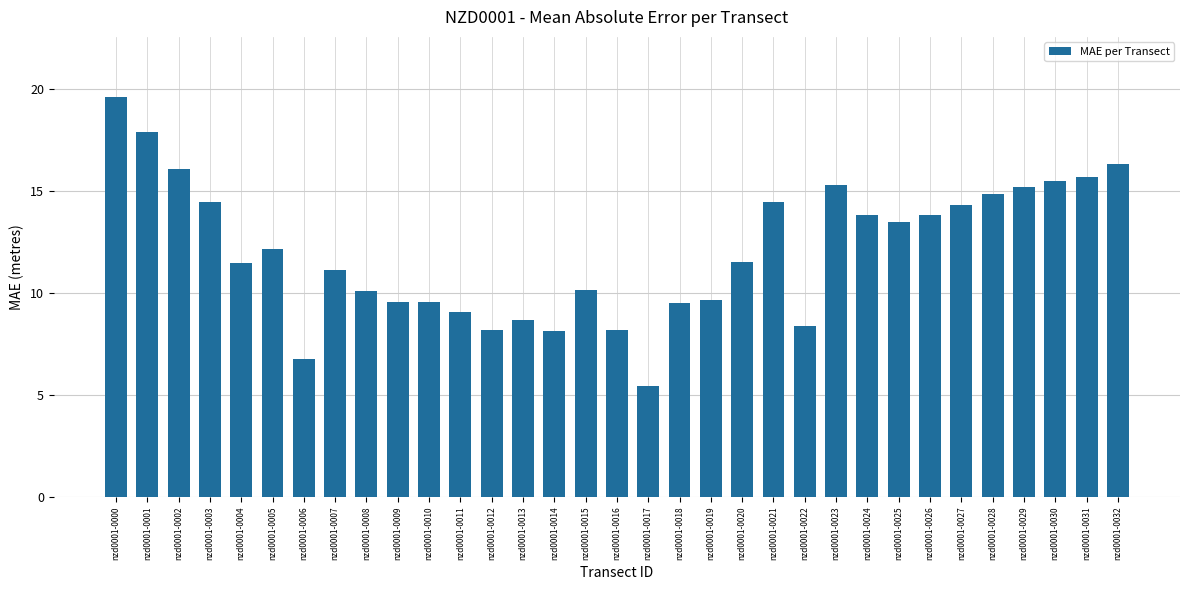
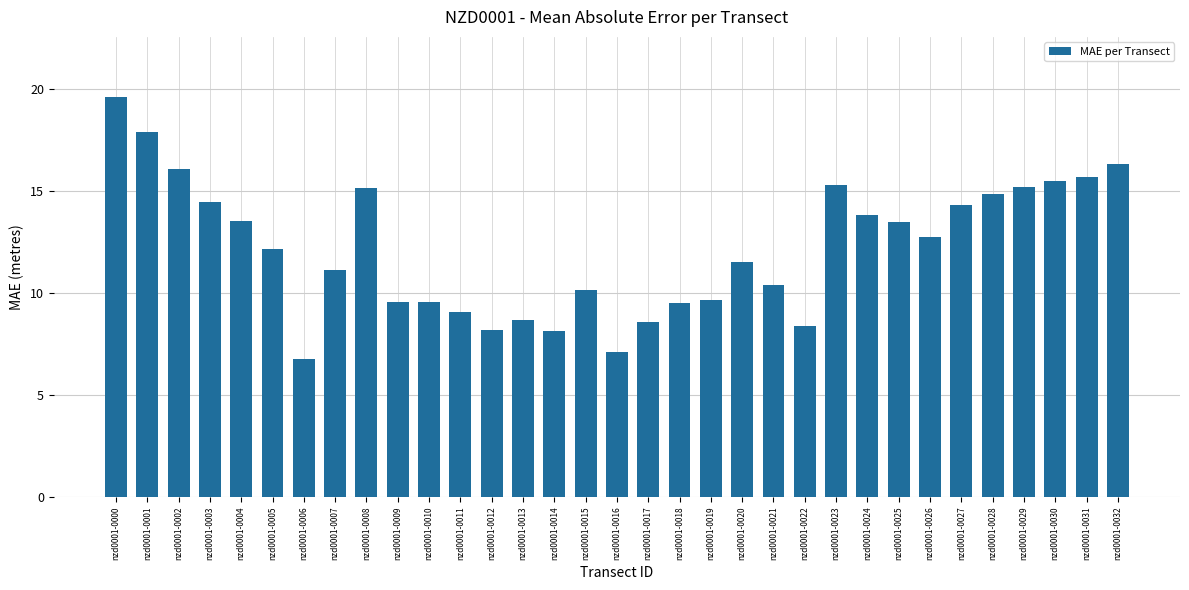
nzd0001-0004: 11.5 -> 13.5
nzd0001-0008: 10.1 -> 15.1
nzd0001-0016: 8.2 -> 7.1
nzd0001-0017: 5.4 -> 8.6
nzd0001-0021: 14.5 -> 10.4
nzd0001-0026: 13.8 -> 12.7
